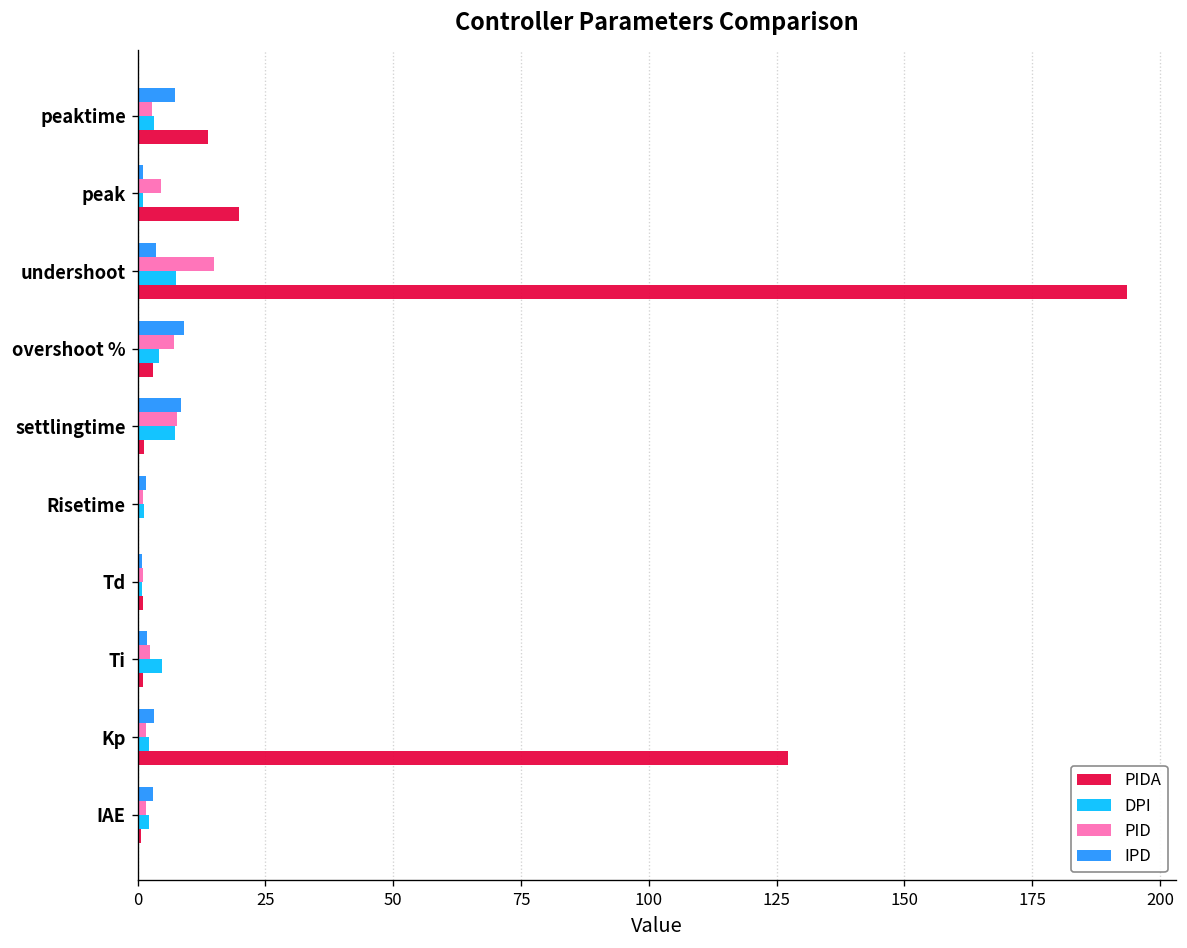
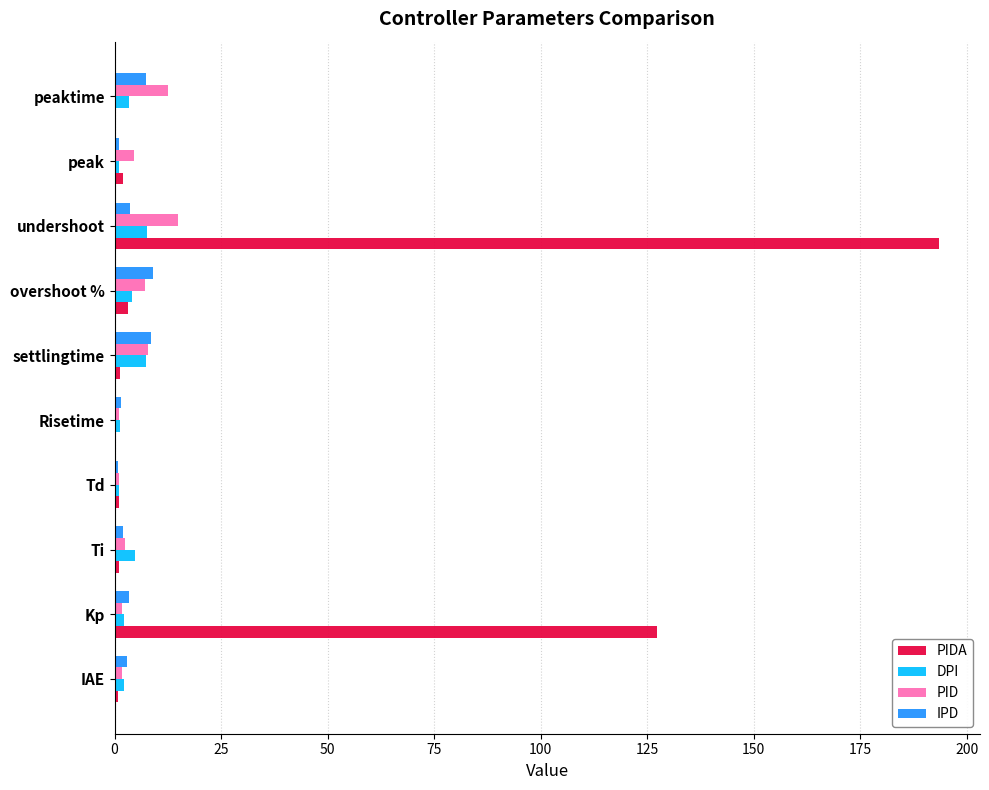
PID, peaktime: 3 -> 13
PIDA, peaktime: 14 -> 0
PIDA, peak: 20 -> 2
